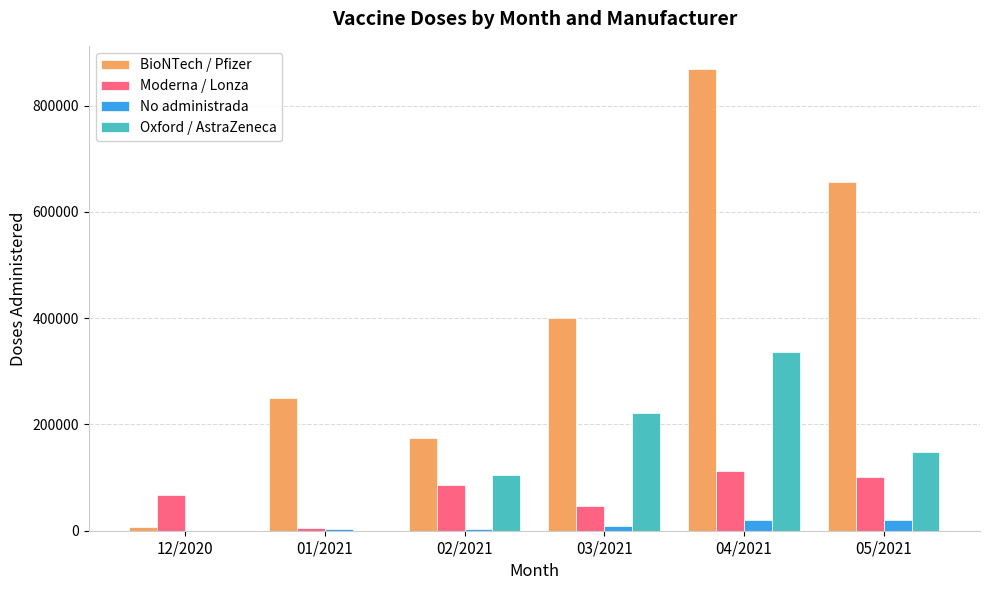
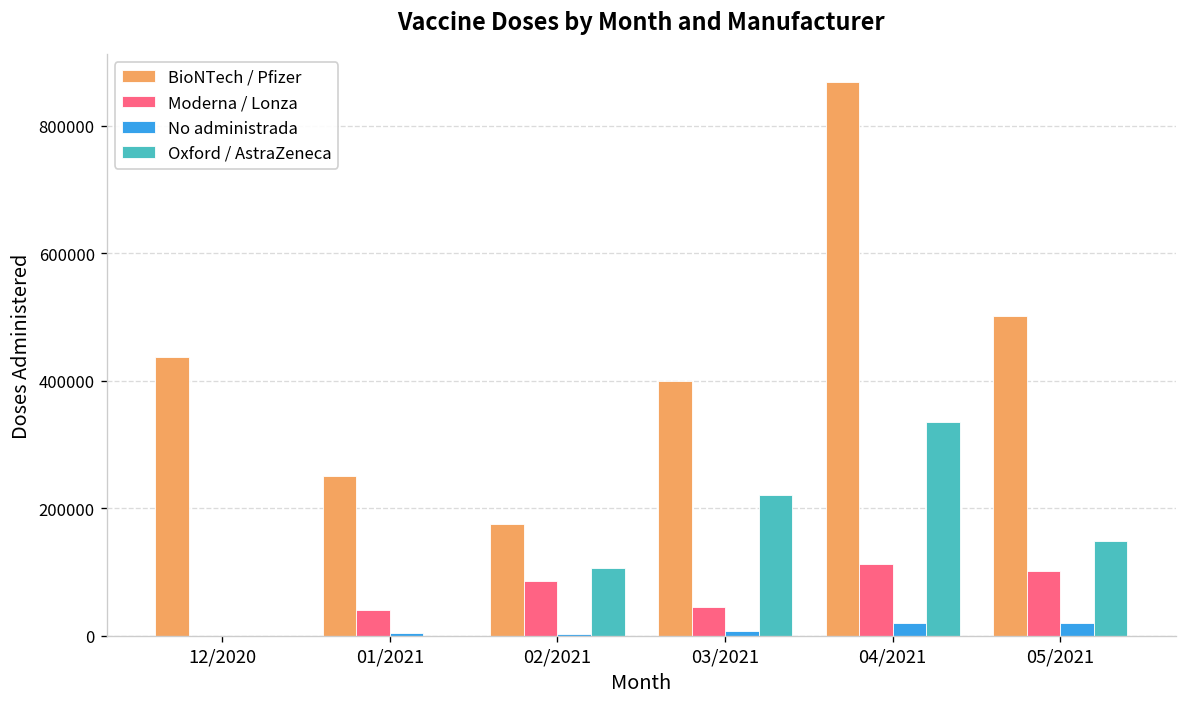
BioNTech / Pfizer, 12/2020: 10000 -> 440000
Moderna / Lonza, 12/2020: 70000 -> 0
Moderna / Lonza, 01/2021: 0 -> 40000
BioNTech / Pfizer, 05/2021: 660000 -> 500000
